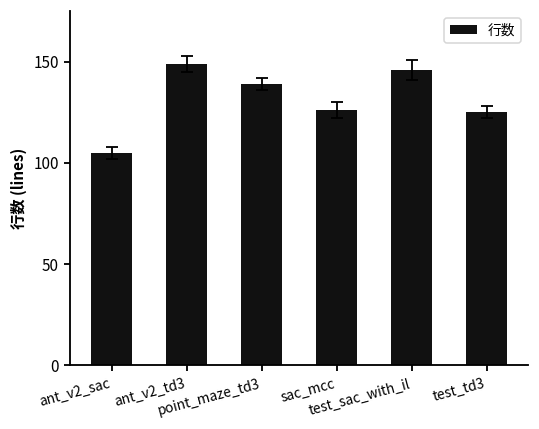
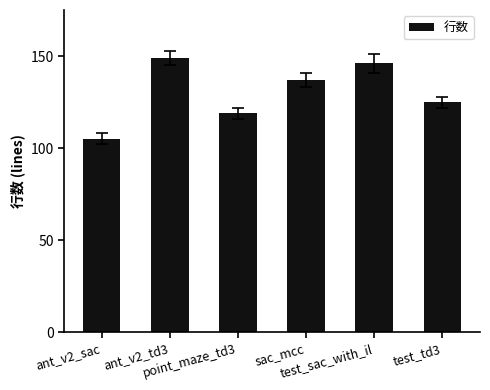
行数, point_maze_td3: 139 -> 119
行数, sac_mcc: 126 -> 137
